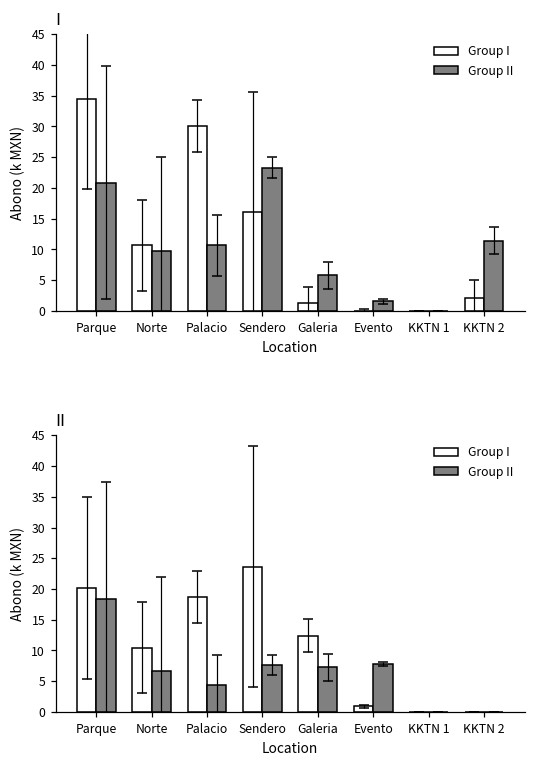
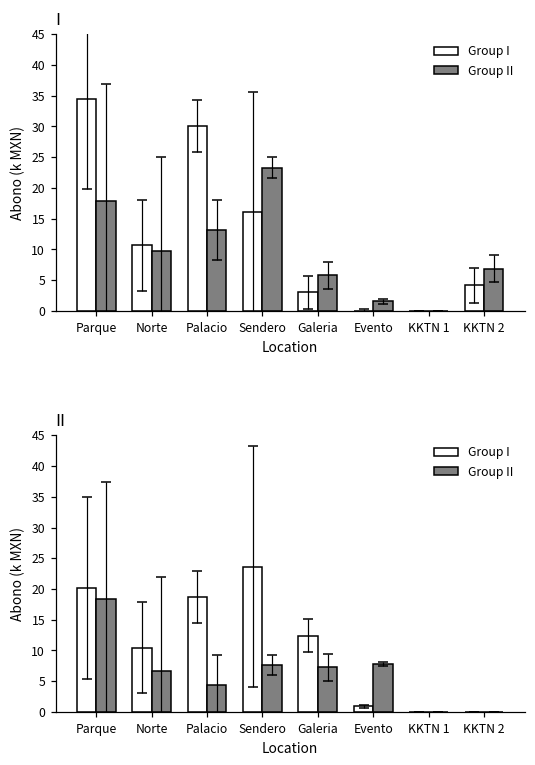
I, Group II, Parque: 21 -> 18
I, Group II, Palacio: 11 -> 13
I, Group I, Galeria: 1 -> 3
I, Group I, KKTN 2: 2 -> 4
I, Group II, KKTN 2: 11 -> 7
